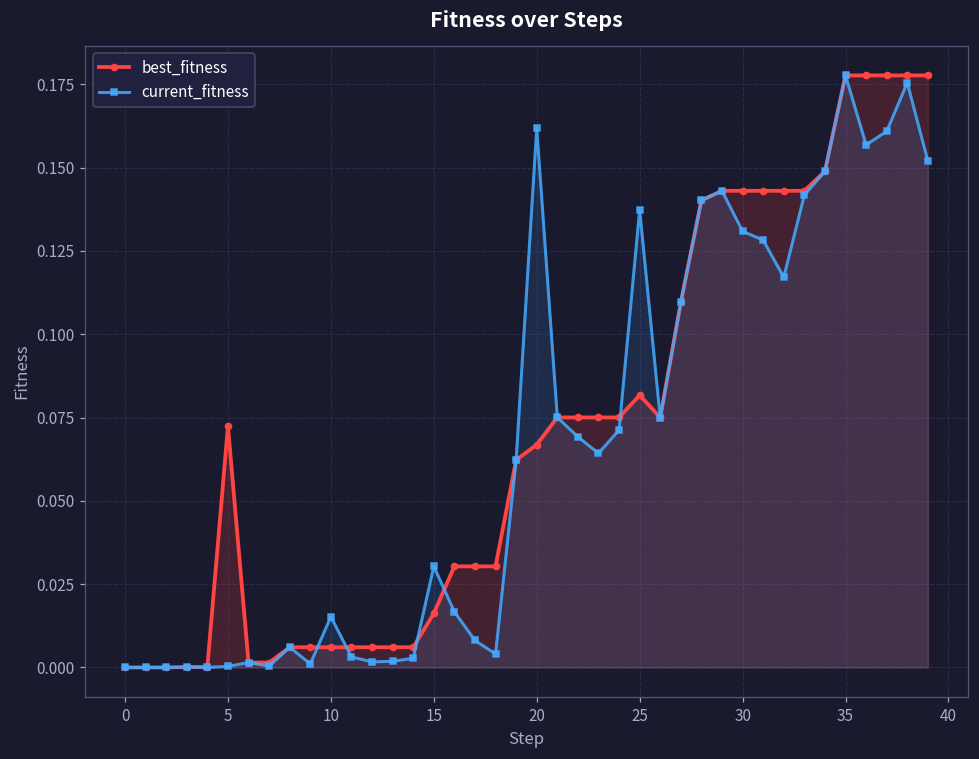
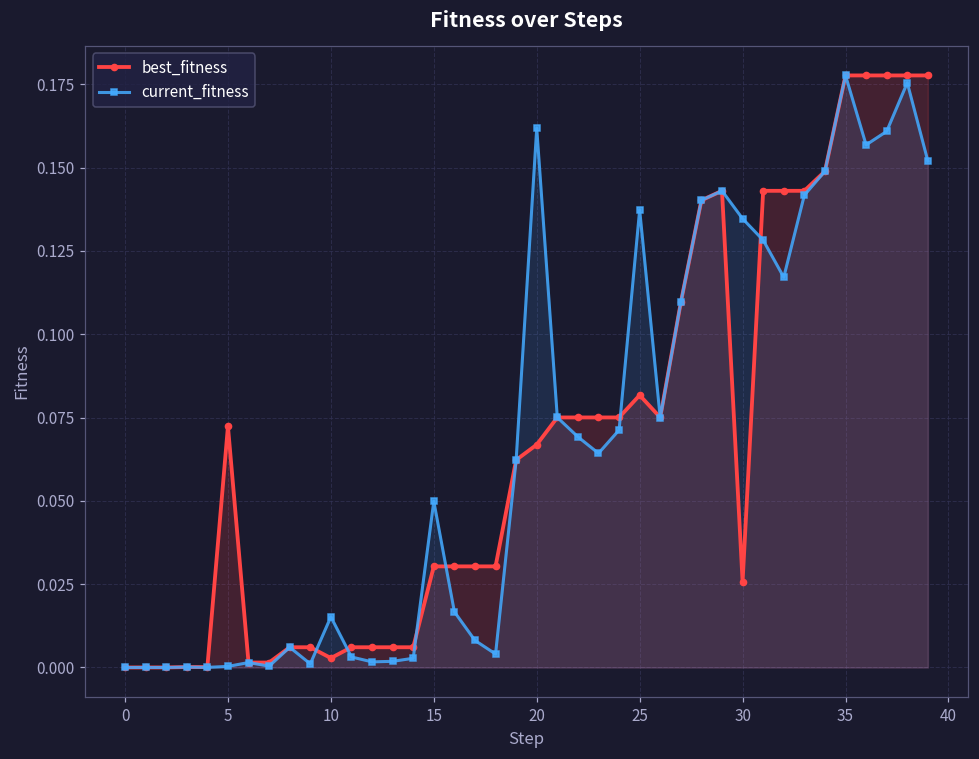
best_fitness, 10: 0.006 -> 0.003
best_fitness, 15: 0.016 -> 0.030
current_fitness, 15: 0.030 -> 0.050
best_fitness, 30: 0.143 -> 0.026
current_fitness, 30: 0.131 -> 0.135
